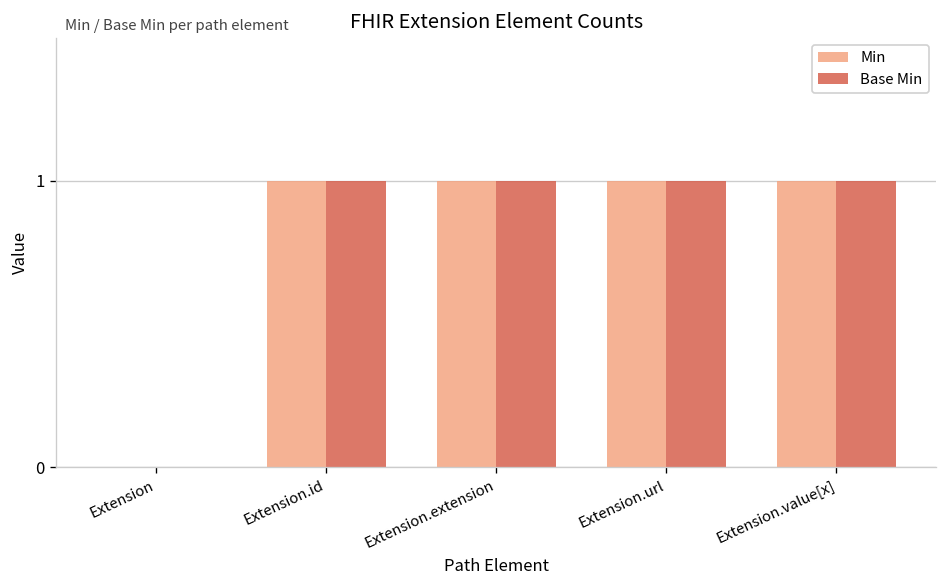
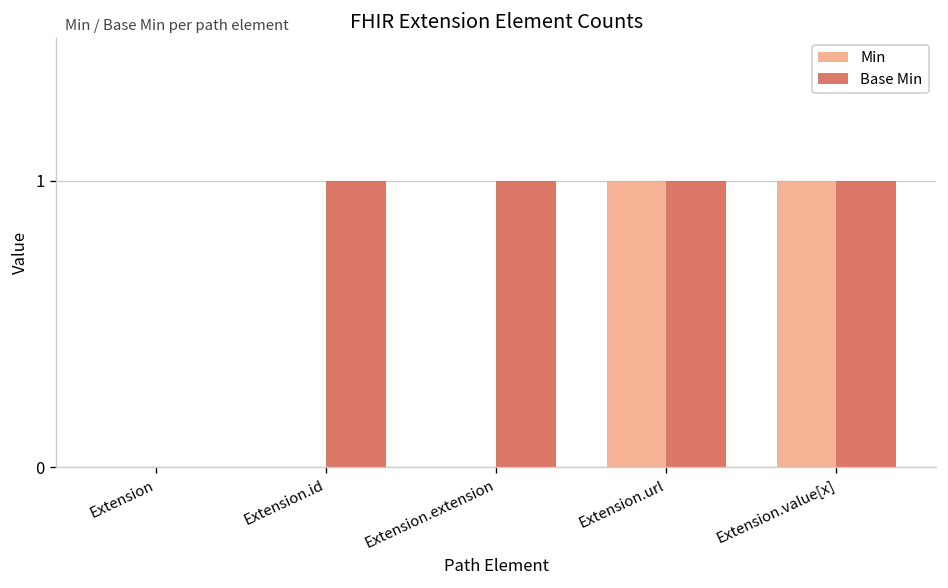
Min, Extension.id: 1 -> 0
Min, Extension.extension: 1 -> 0
